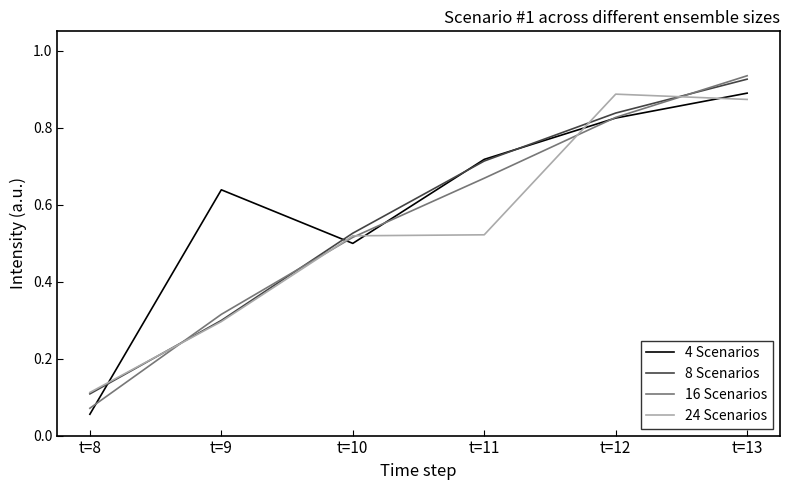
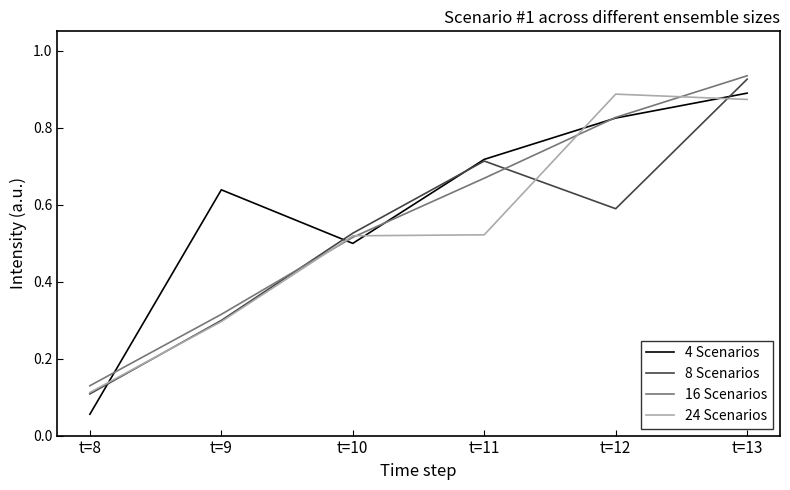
16 Scenarios, t=8: 0.07 -> 0.13
8 Scenarios, t=12: 0.84 -> 0.59
